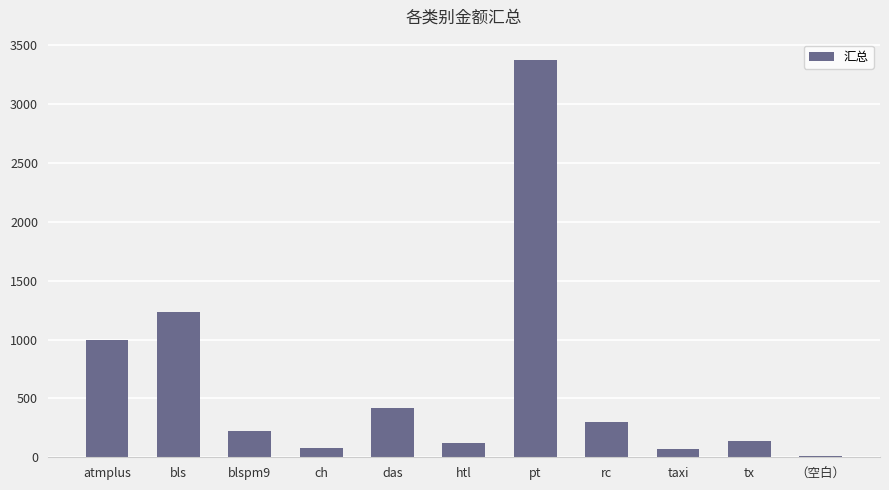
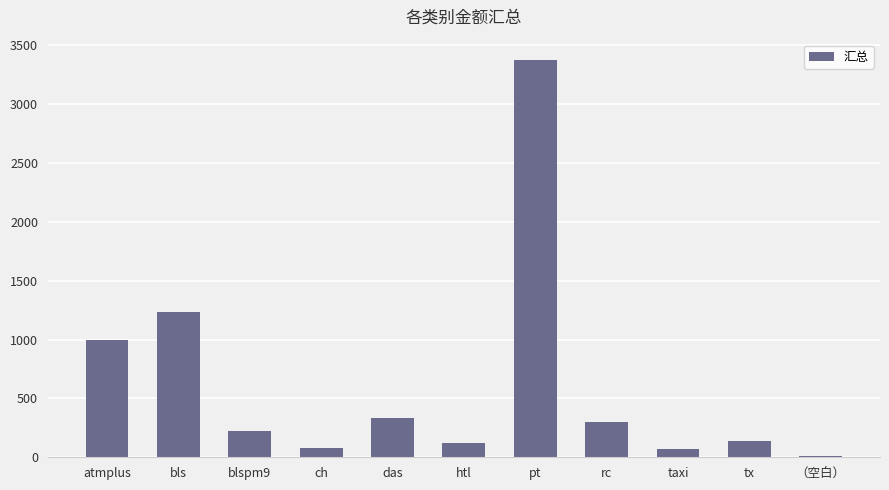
das: 420 -> 340
